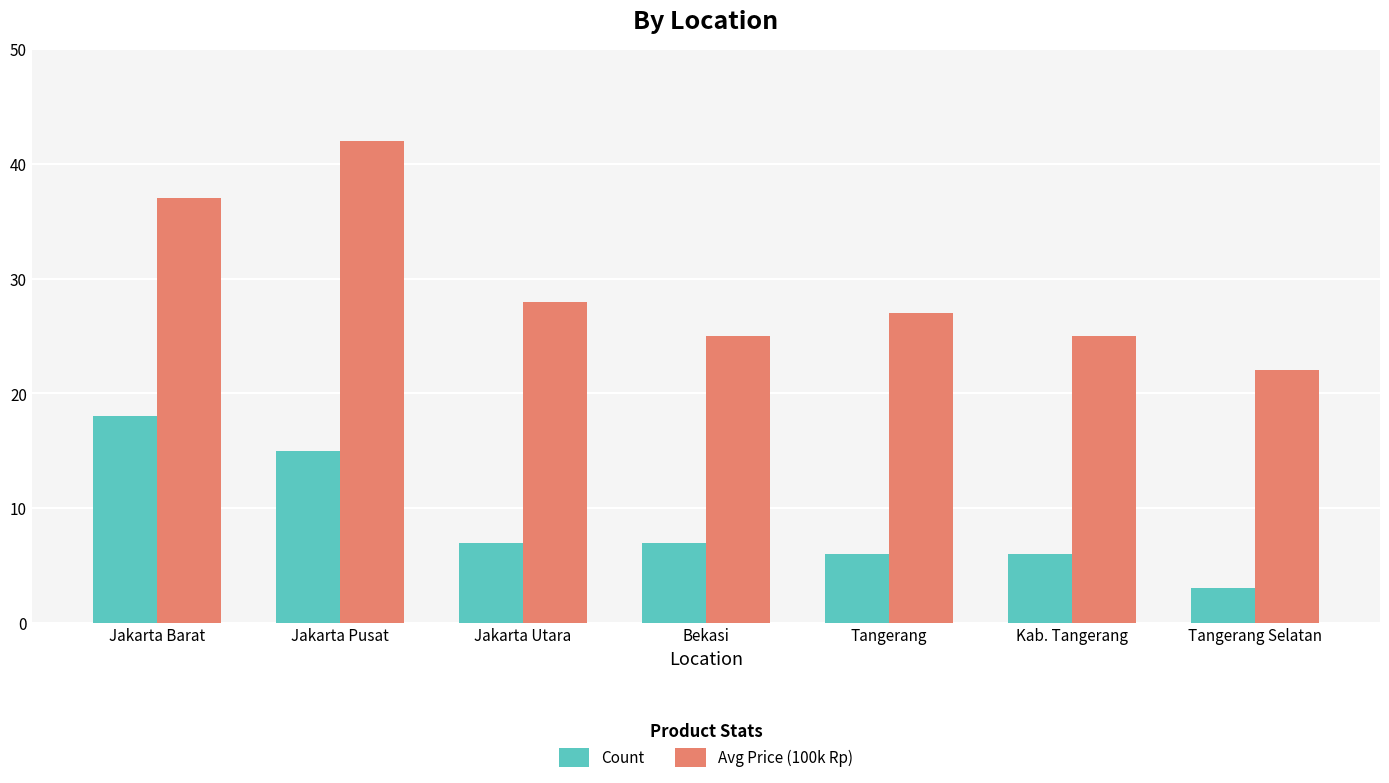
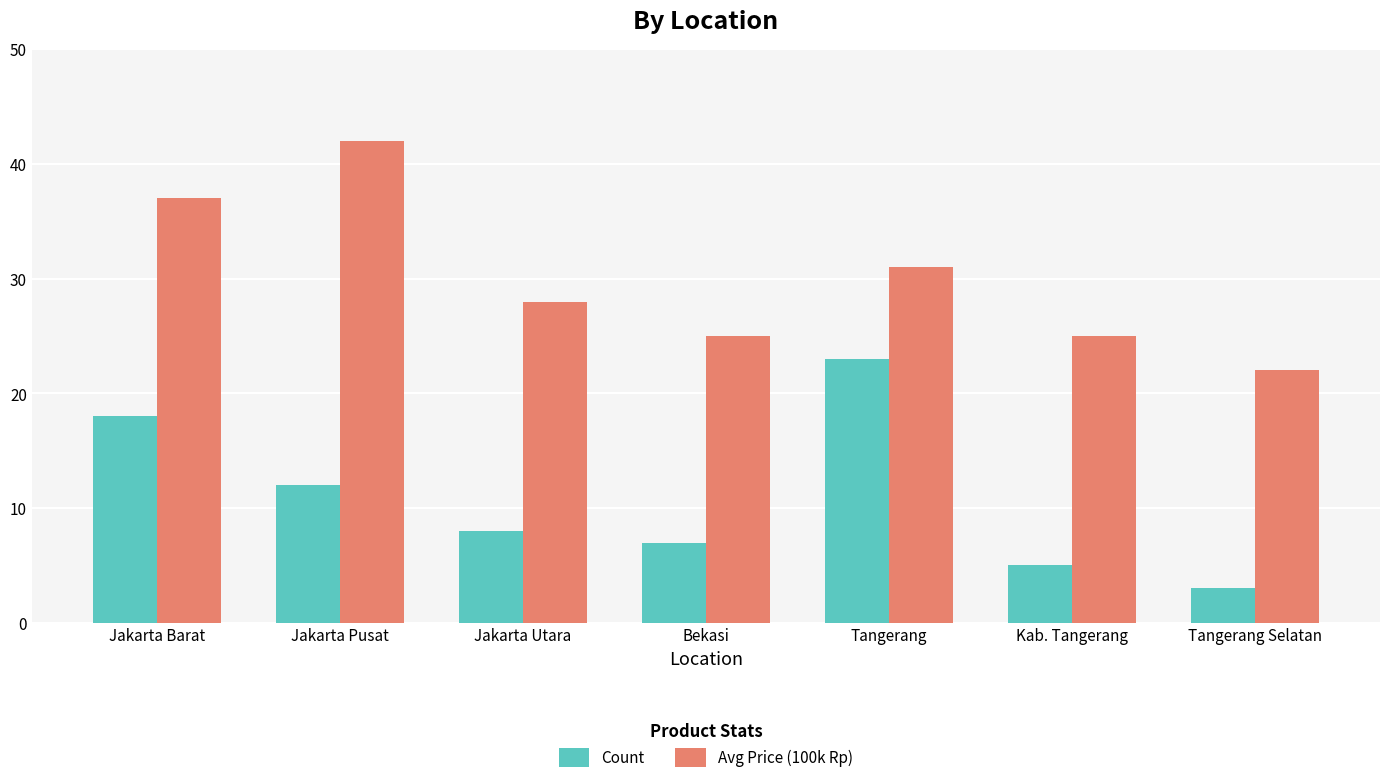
Count, Jakarta Pusat: 15 -> 12
Count, Jakarta Utara: 7 -> 8
Count, Tangerang: 6 -> 23
Avg Price (100k Rp), Tangerang: 27 -> 31
Count, Kab. Tangerang: 6 -> 5
